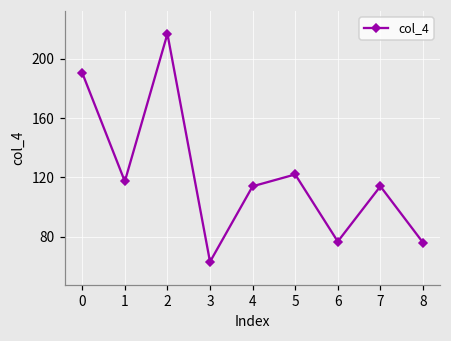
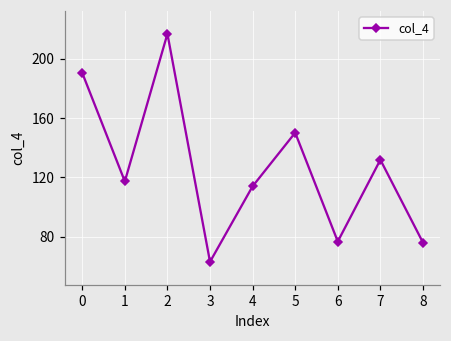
5: 122 -> 150
7: 114 -> 132
